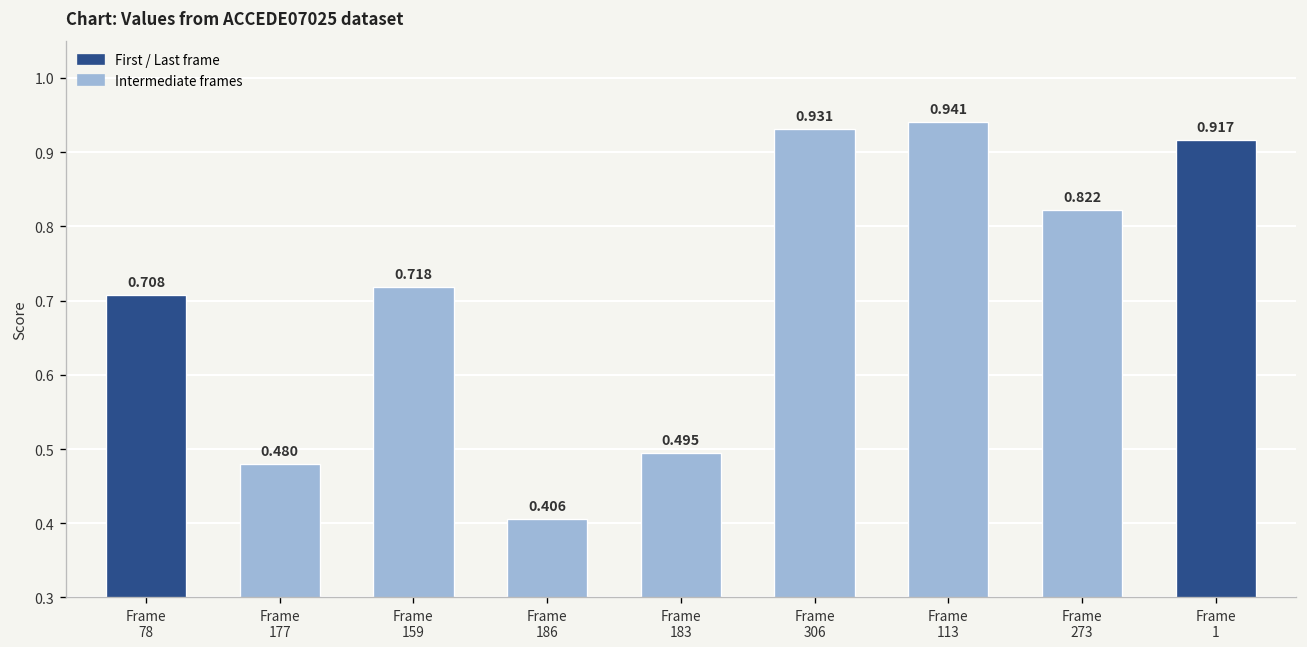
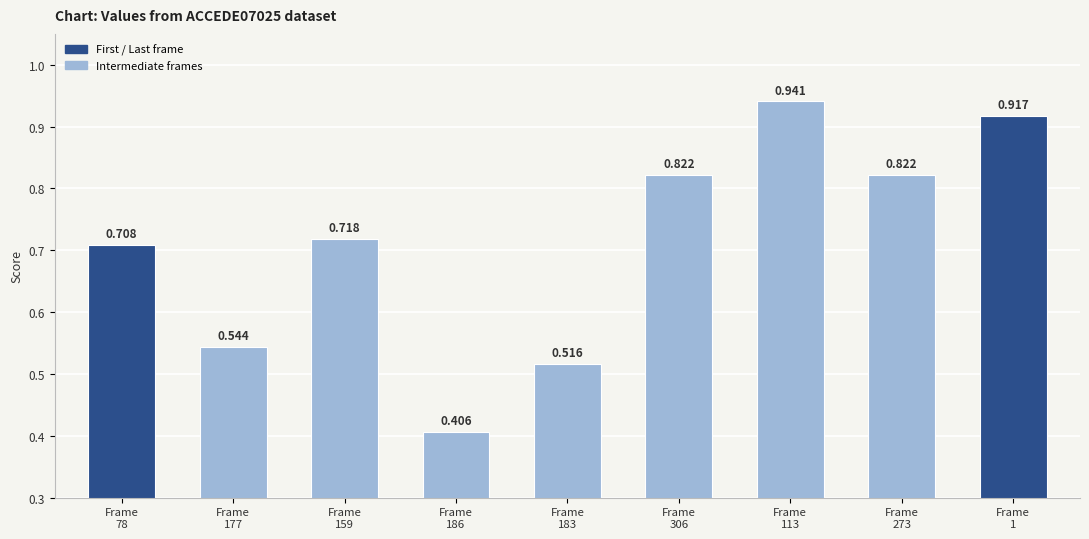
Frame 177: 0.480 -> 0.544
Frame 183: 0.495 -> 0.516
Frame 306: 0.931 -> 0.822
